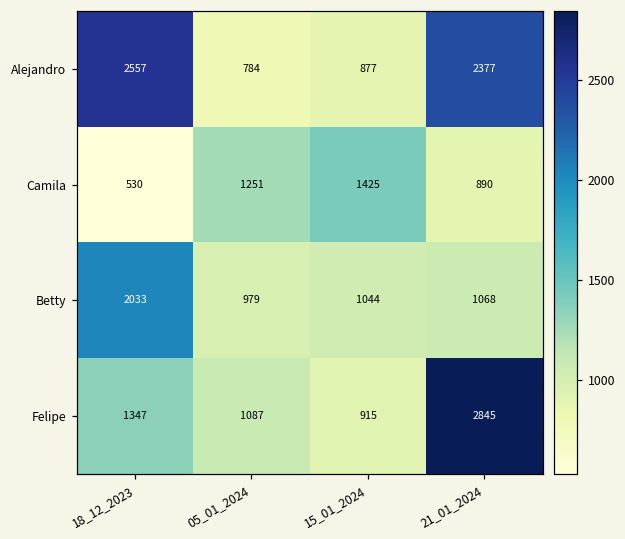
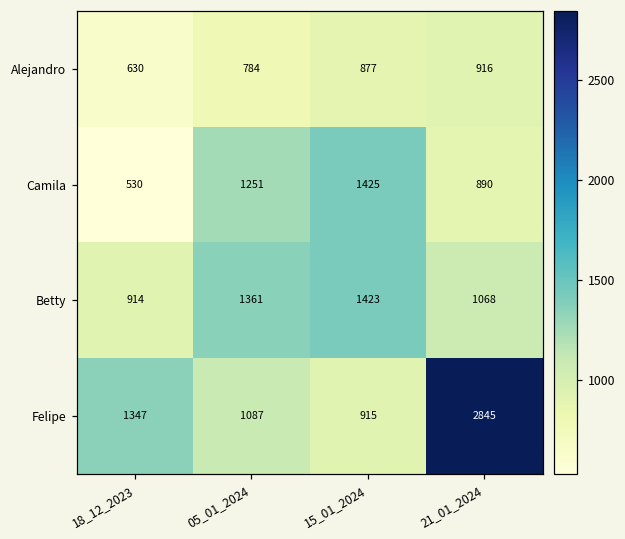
Alejandro, 18_12_2023: 2557 -> 630
Alejandro, 21_01_2024: 2377 -> 916
Betty, 18_12_2023: 2033 -> 914
Betty, 05_01_2024: 979 -> 1361
Betty, 15_01_2024: 1044 -> 1423
